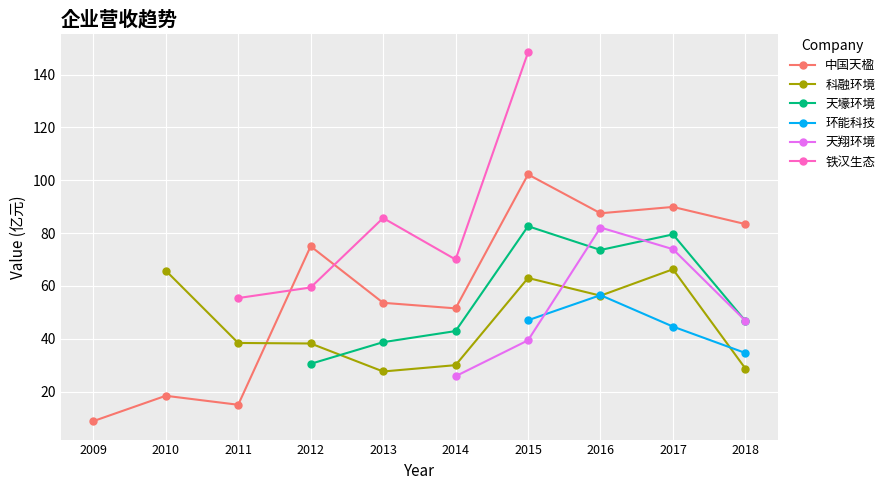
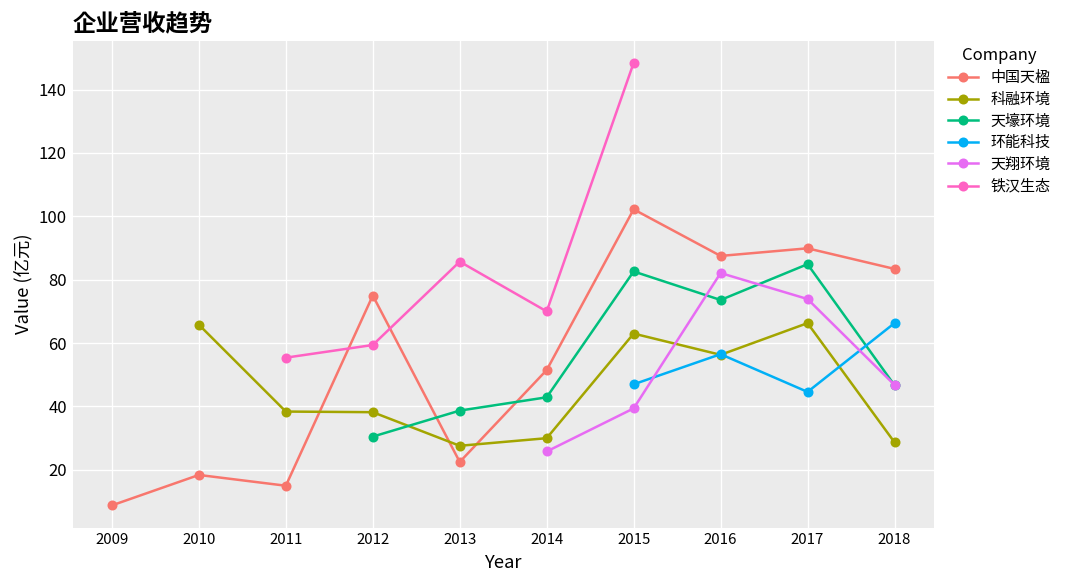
中国天楹, 2013: 54 -> 23
天壕环境, 2017: 80 -> 85
环能科技, 2018: 35 -> 66
